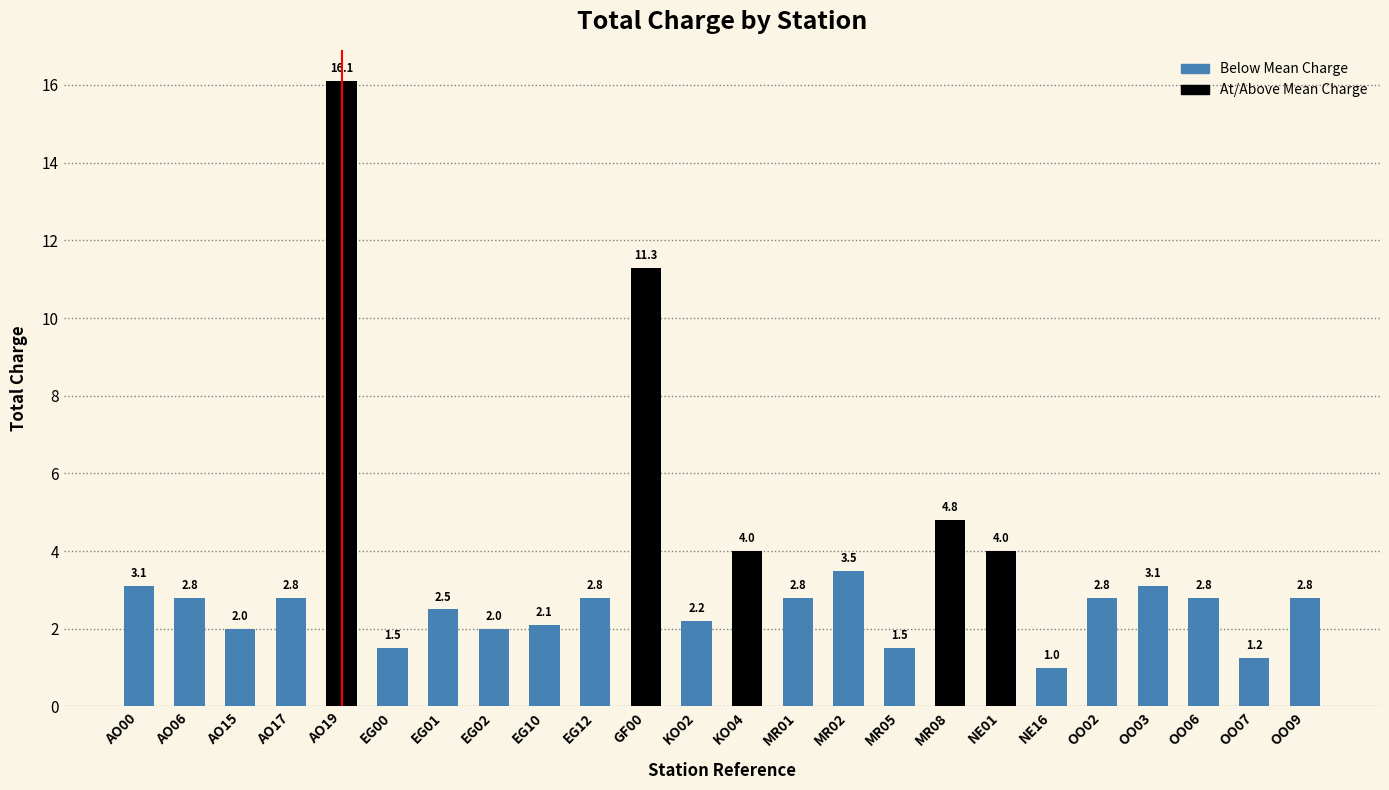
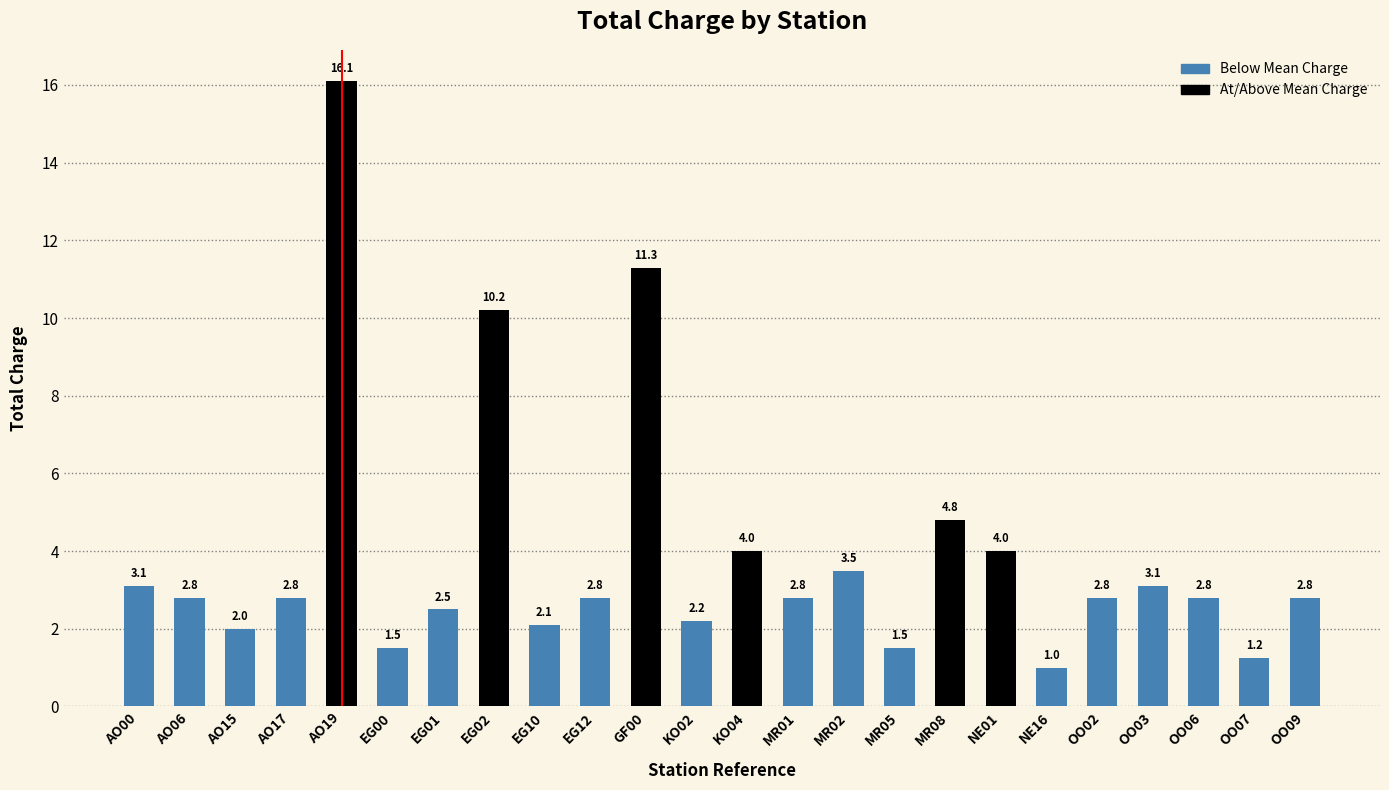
EG02: 2.0 -> 10.2
